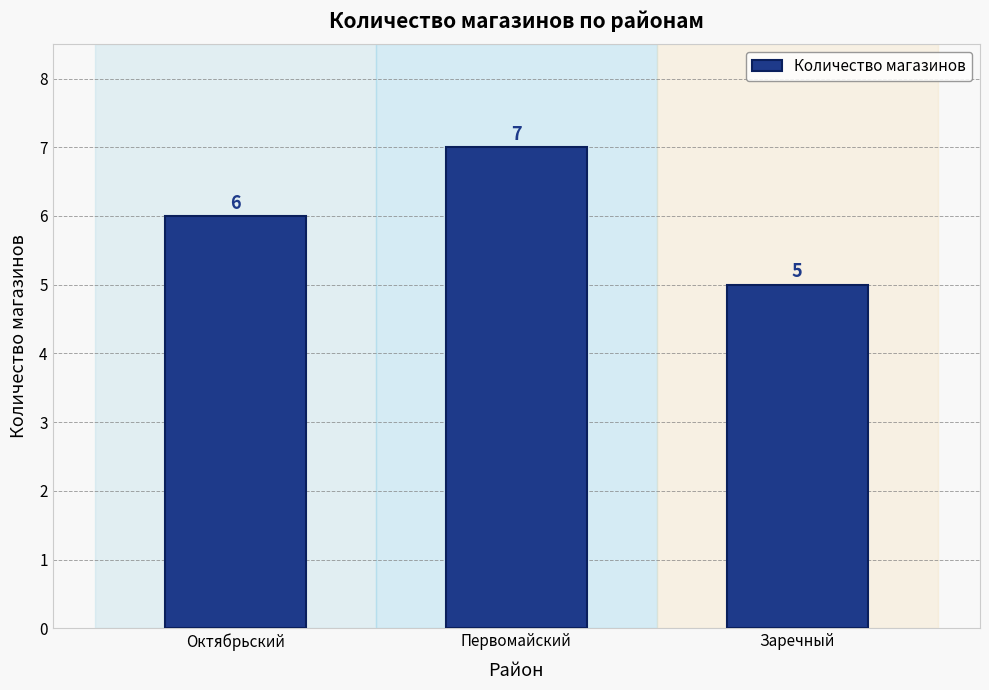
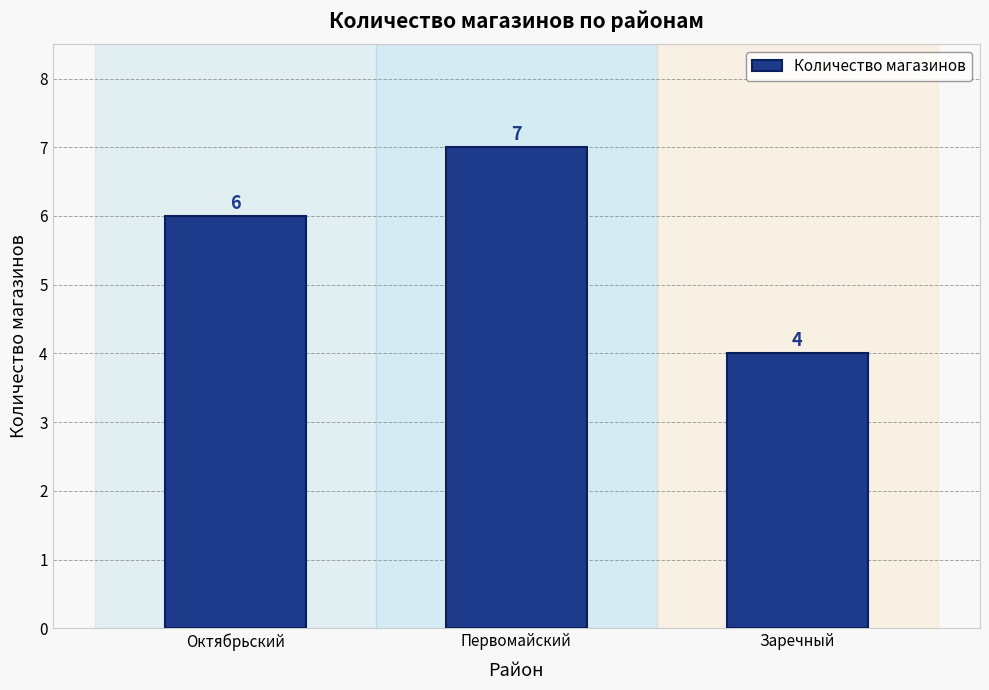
Заречный: 5 -> 4
